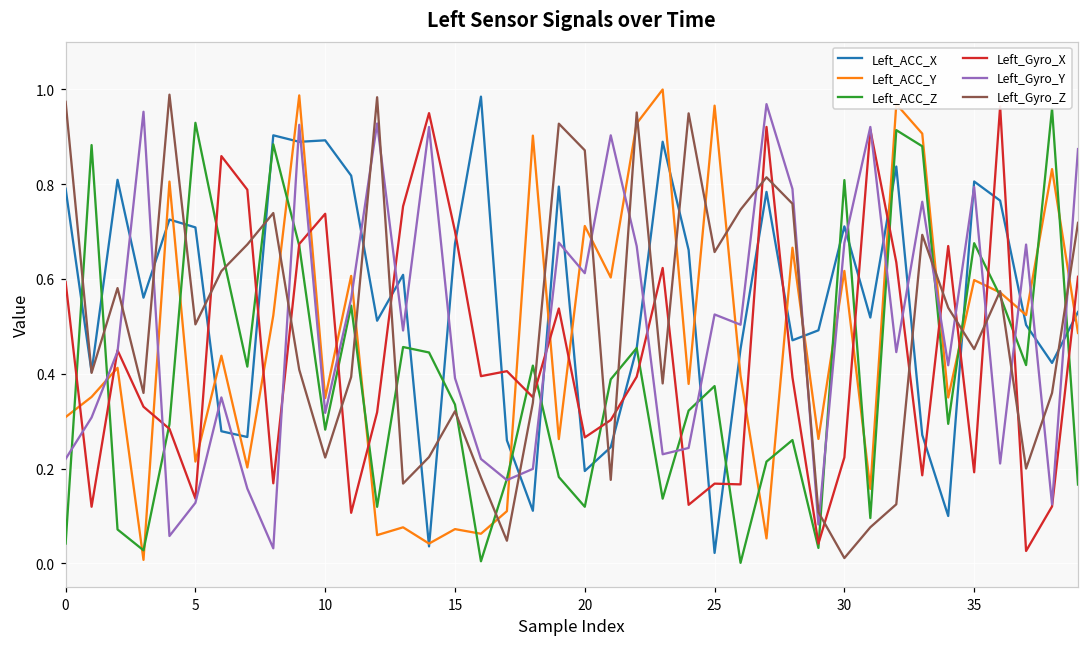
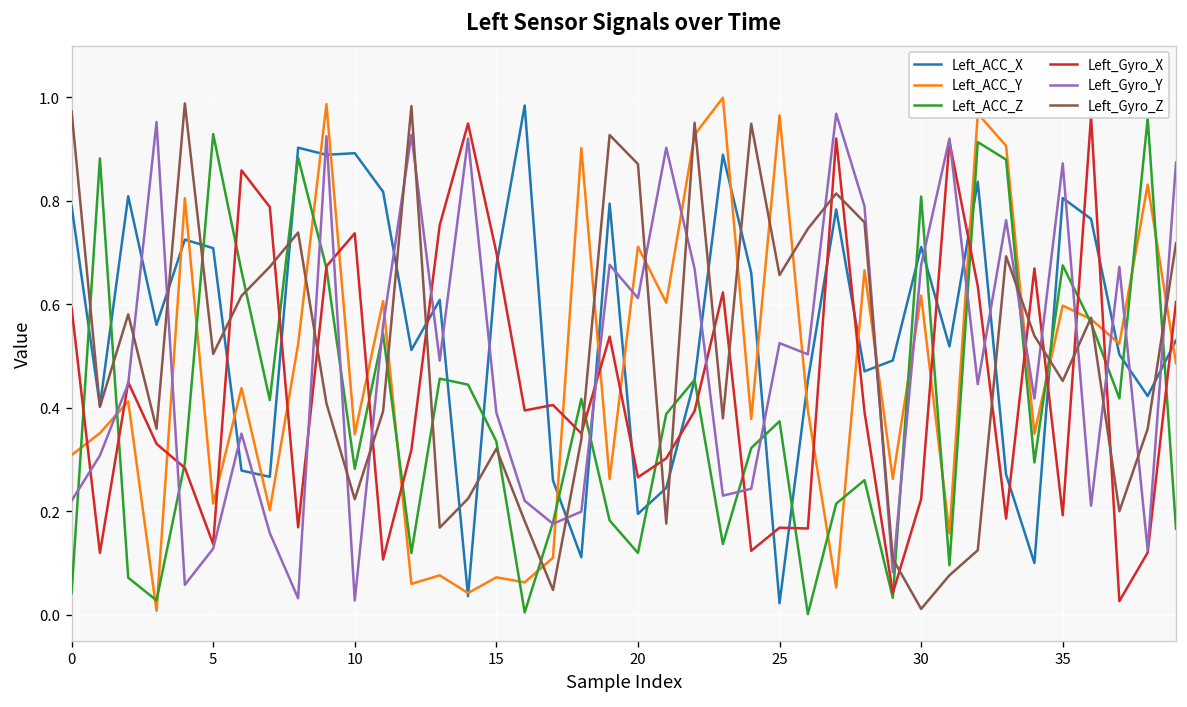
Left_Gyro_Y, 10: 0.32 -> 0.03
Left_Gyro_Y, 35: 0.79 -> 0.87
